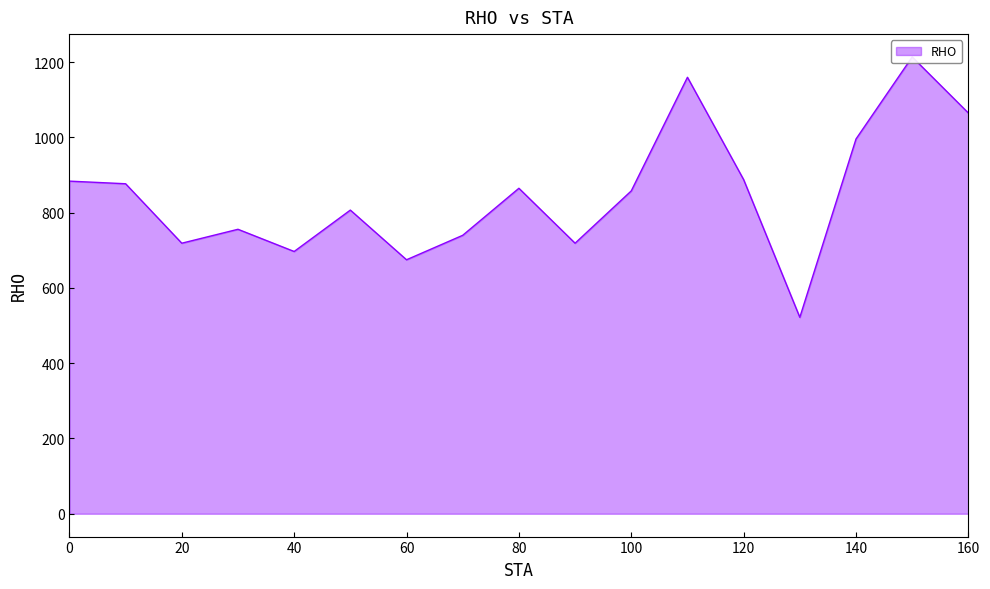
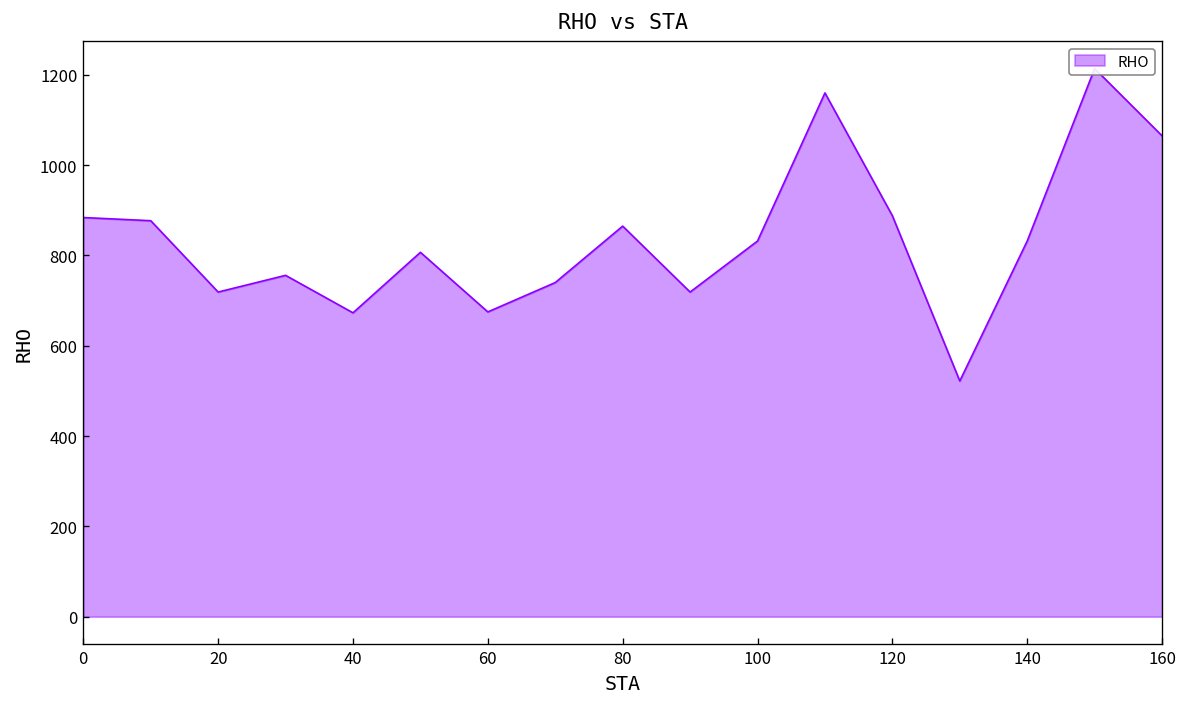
40: 700 -> 670
100: 860 -> 830
140: 1000 -> 830
